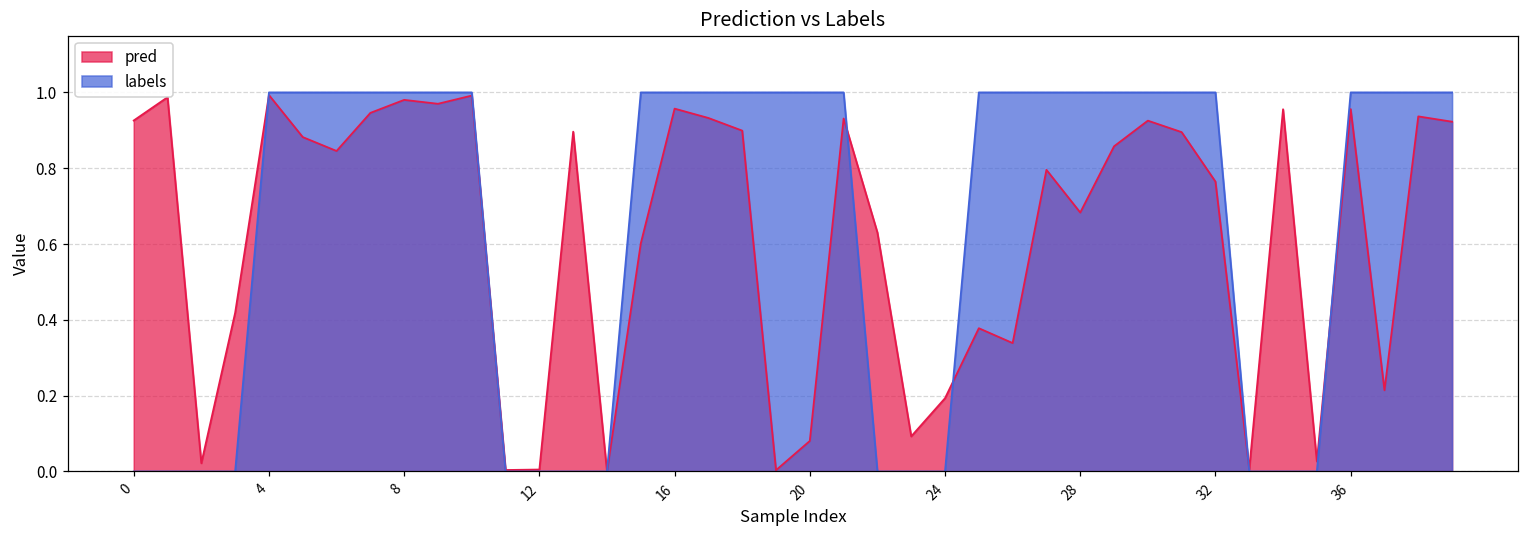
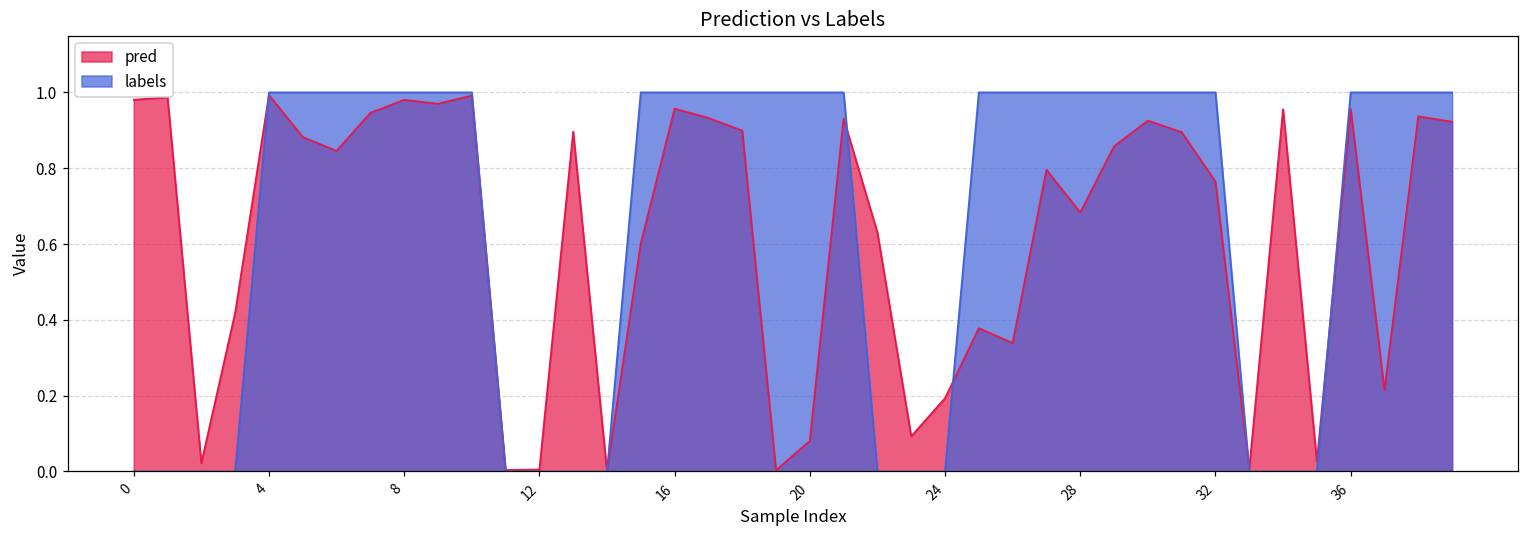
pred, 0: 0.93 -> 0.98
